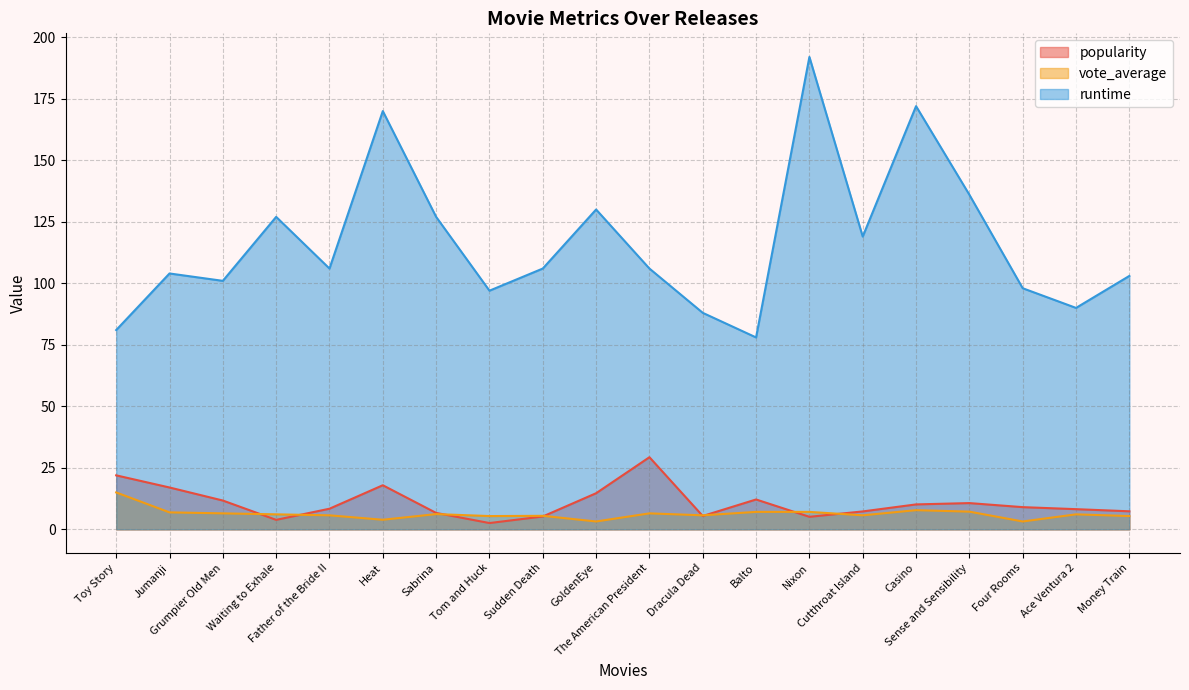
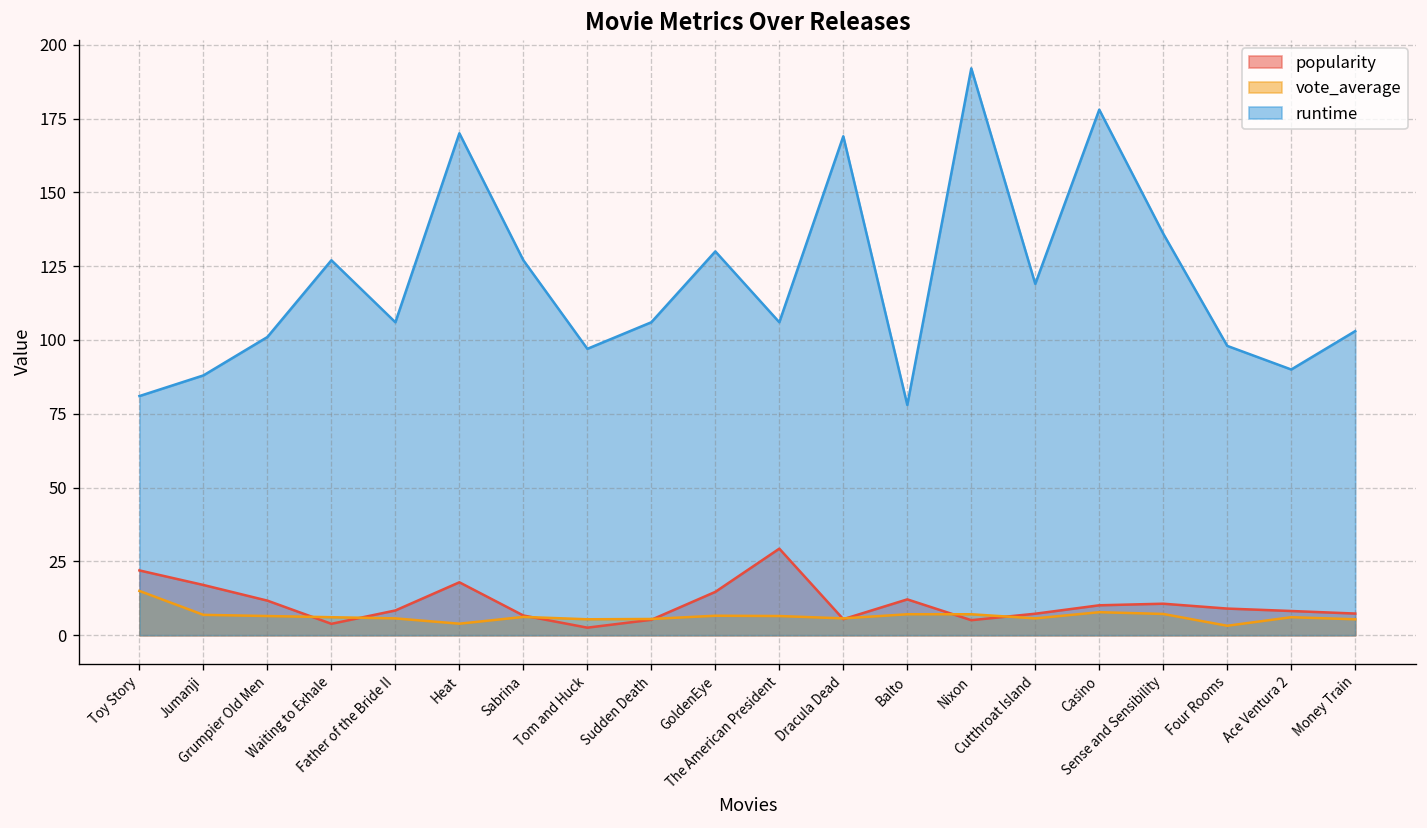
runtime, Jumanji: 104 -> 88
vote_average, GoldenEye: 3 -> 7
runtime, Dracula Dead: 88 -> 169
runtime, Casino: 172 -> 178
